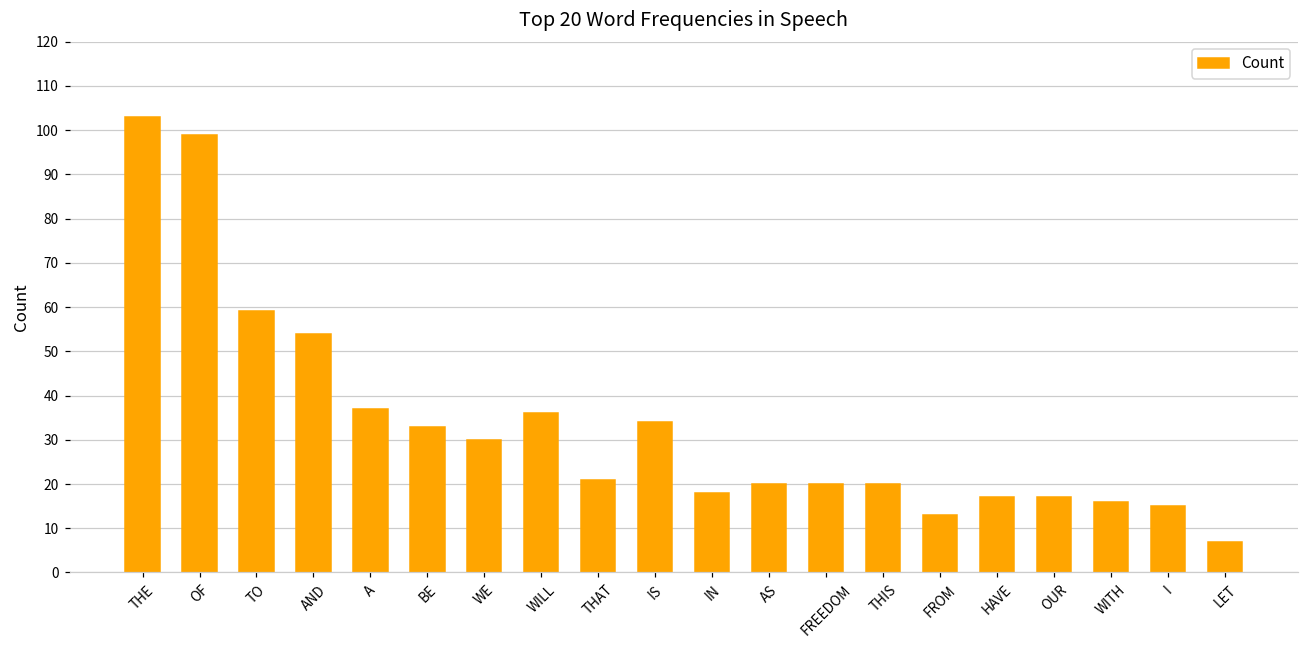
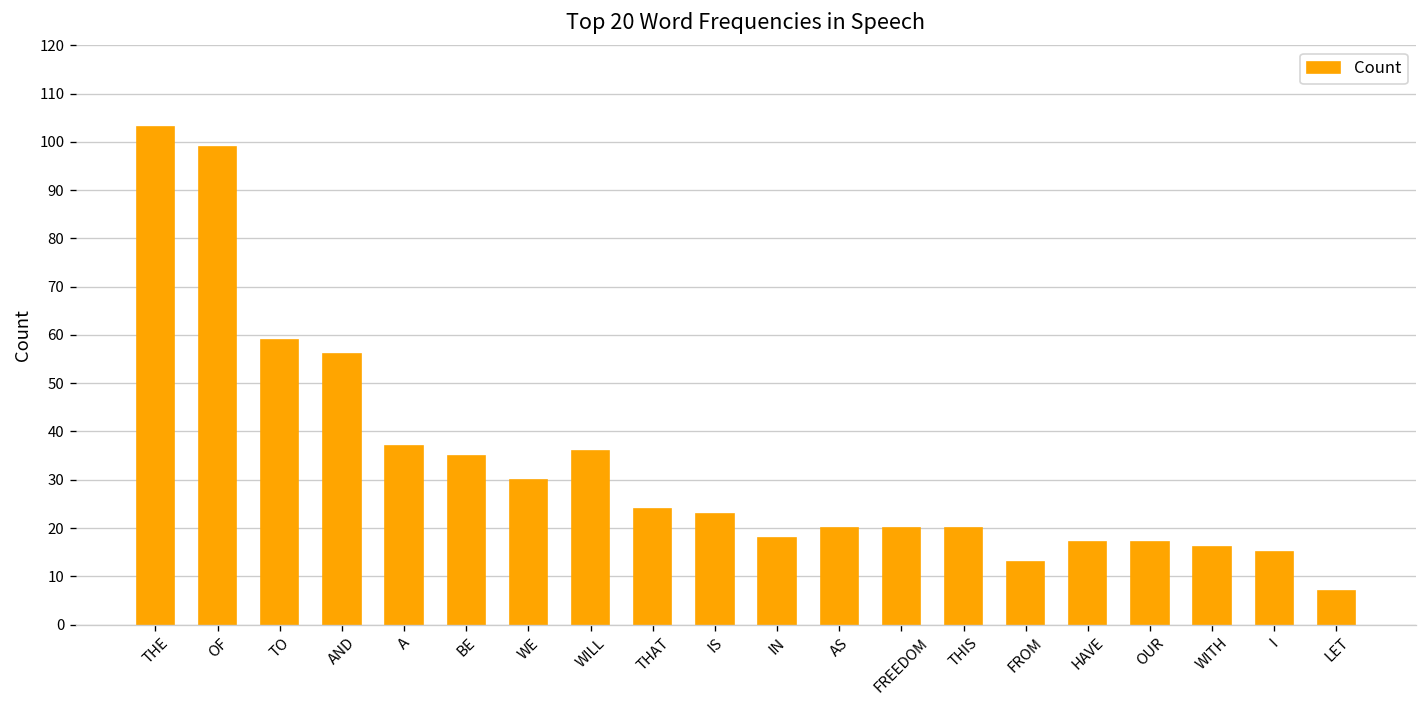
AND: 54 -> 56
BE: 33 -> 35
THAT: 21 -> 24
IS: 34 -> 23
